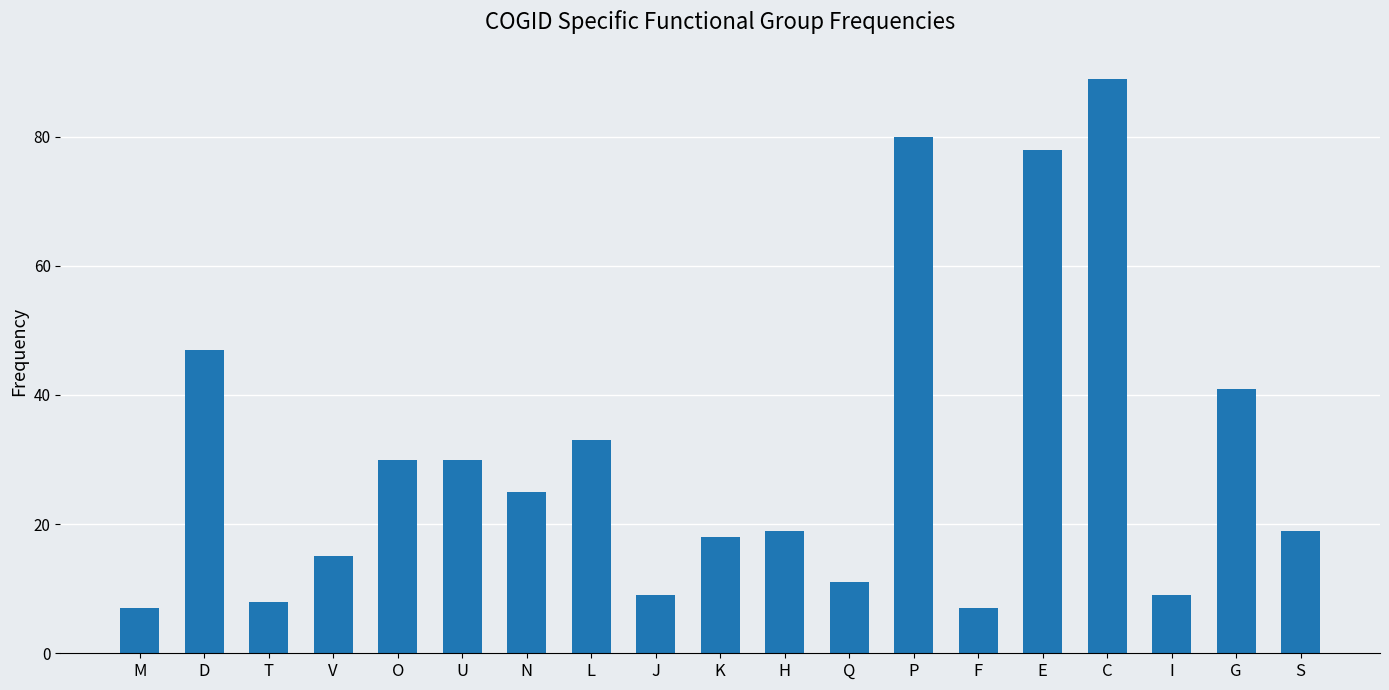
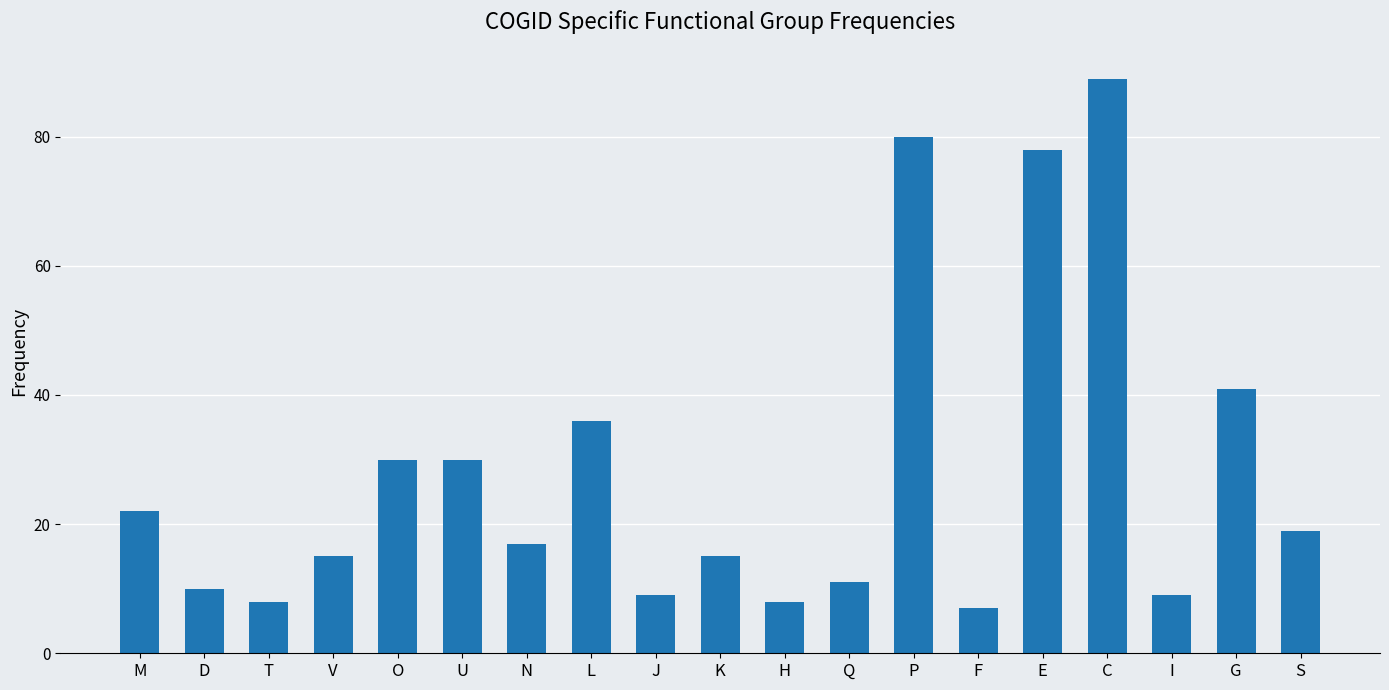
M: 7 -> 22
D: 47 -> 10
N: 25 -> 17
L: 33 -> 36
K: 18 -> 15
H: 19 -> 8
